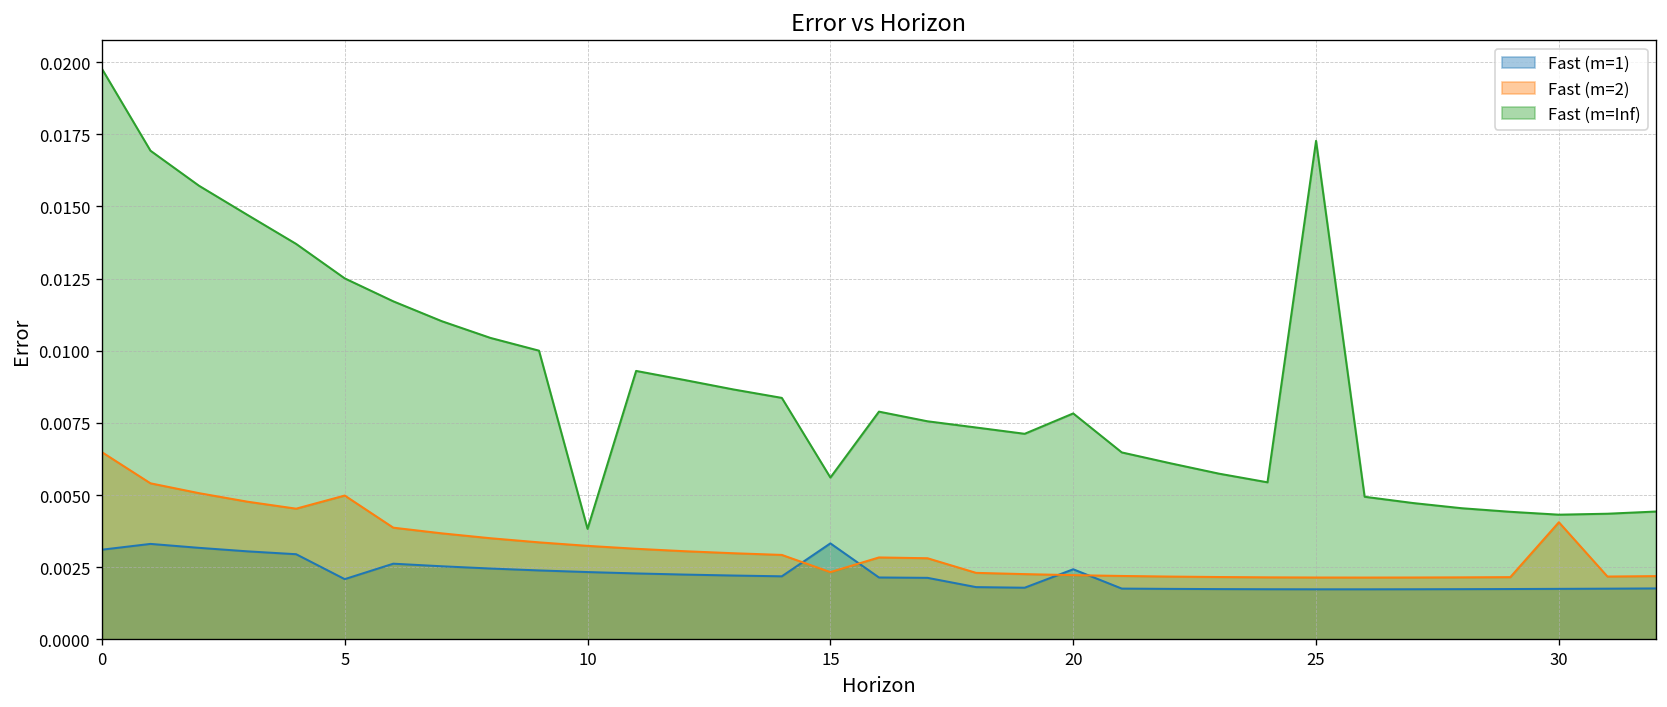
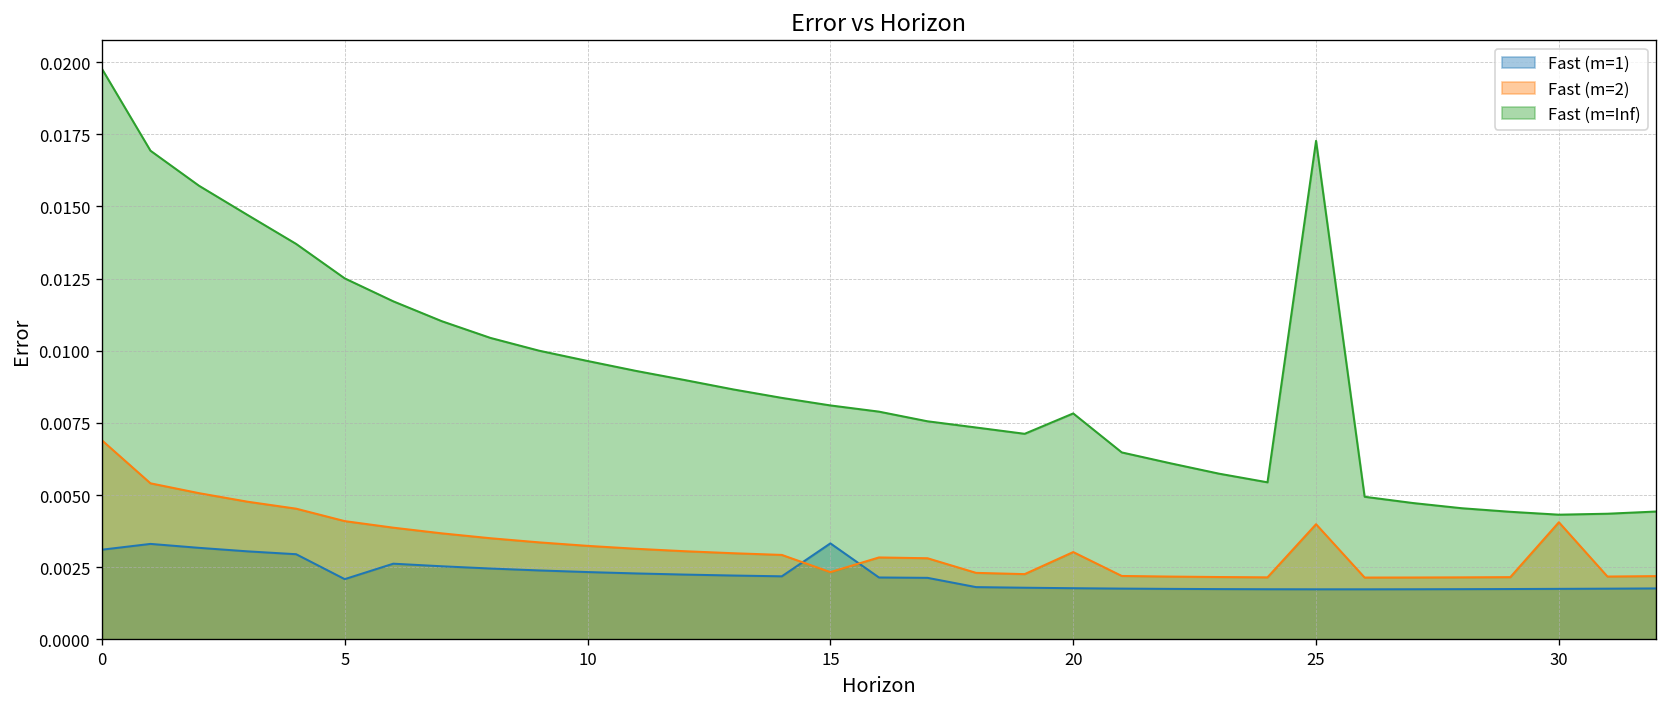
Fast (m=2), 0: 0.0065 -> 0.0069
Fast (m=2), 5: 0.0050 -> 0.0041
Fast (m=Inf), 10: 0.0038 -> 0.0096
Fast (m=Inf), 15: 0.0056 -> 0.0081
Fast (m=1), 20: 0.0024 -> 0.0018
Fast (m=2), 20: 0.0022 -> 0.0030
Fast (m=2), 25: 0.0021 -> 0.0040
